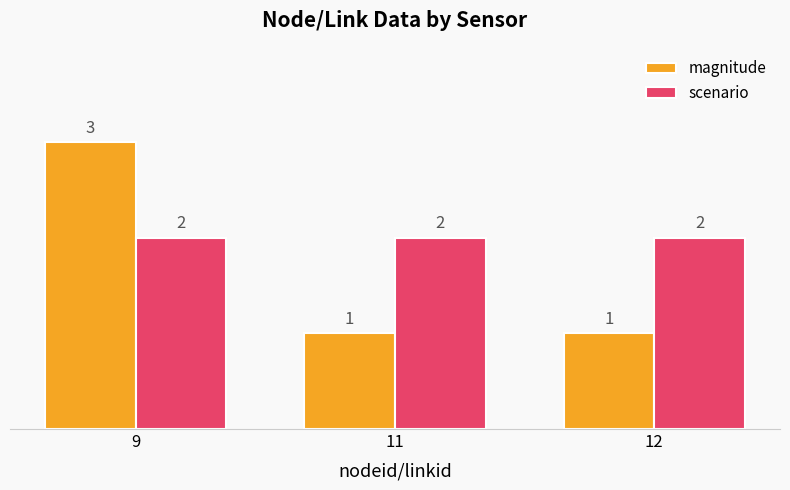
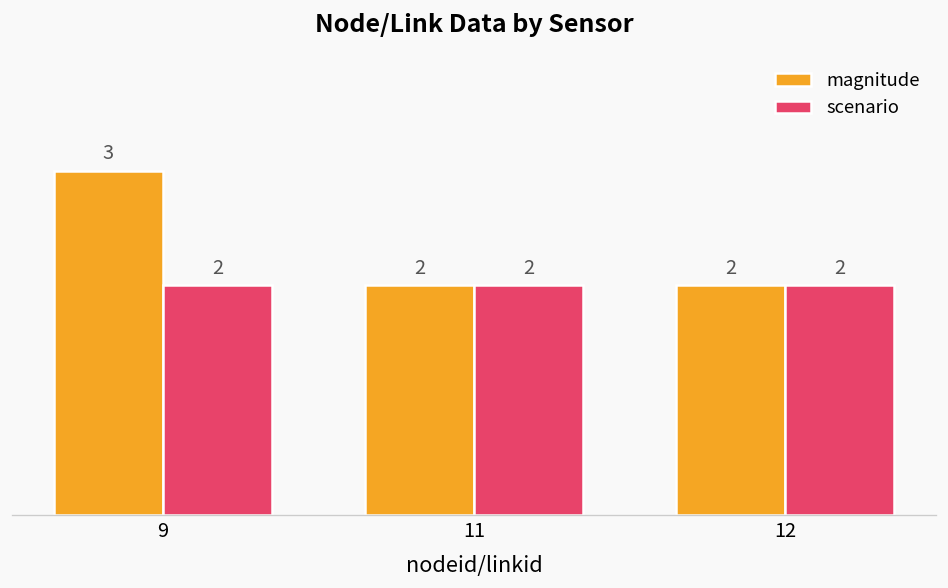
magnitude, 11: 1 -> 2
magnitude, 12: 1 -> 2
